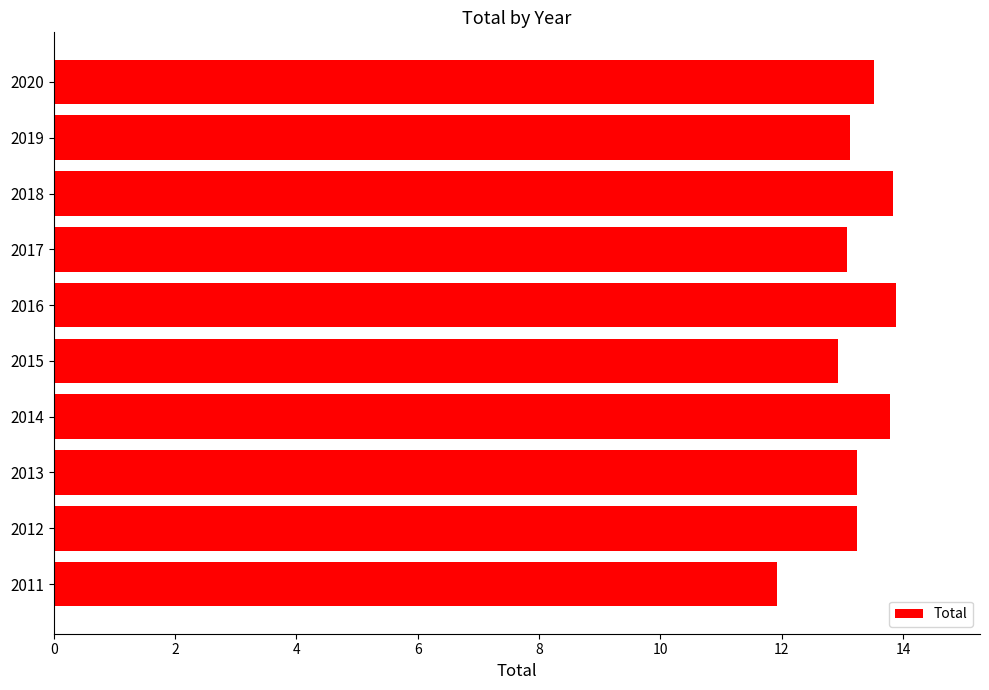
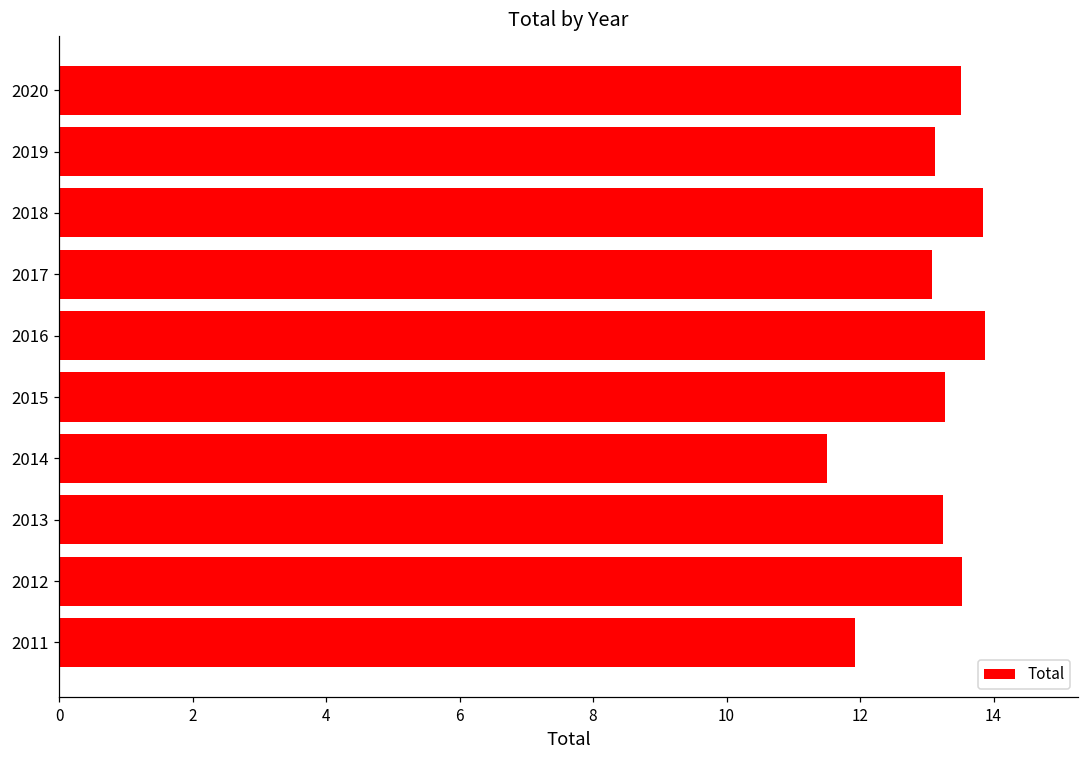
2015: 12.9 -> 13.3
2014: 13.8 -> 11.5
2012: 13.2 -> 13.5
